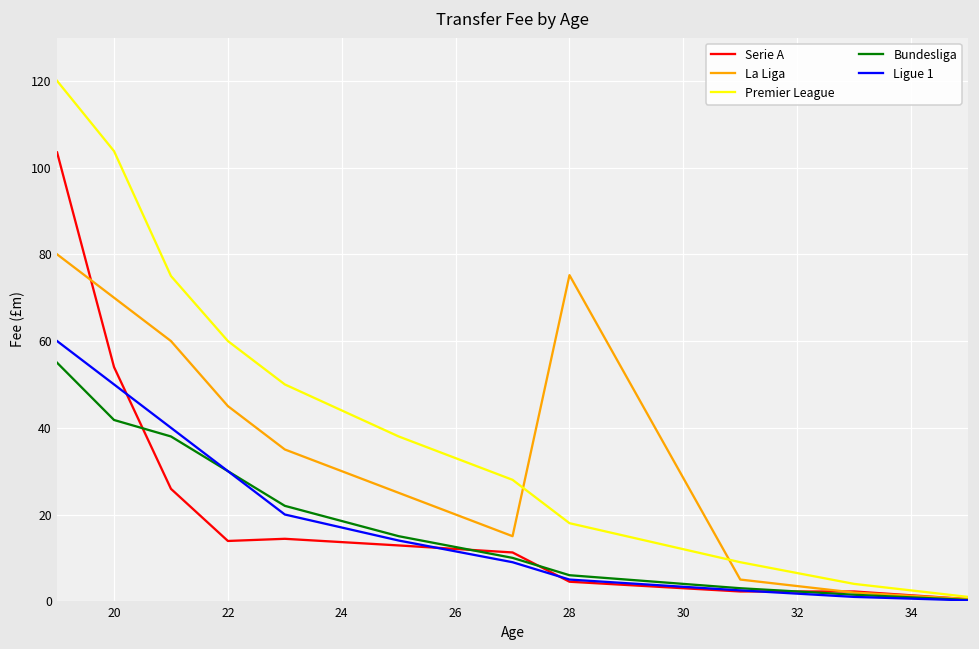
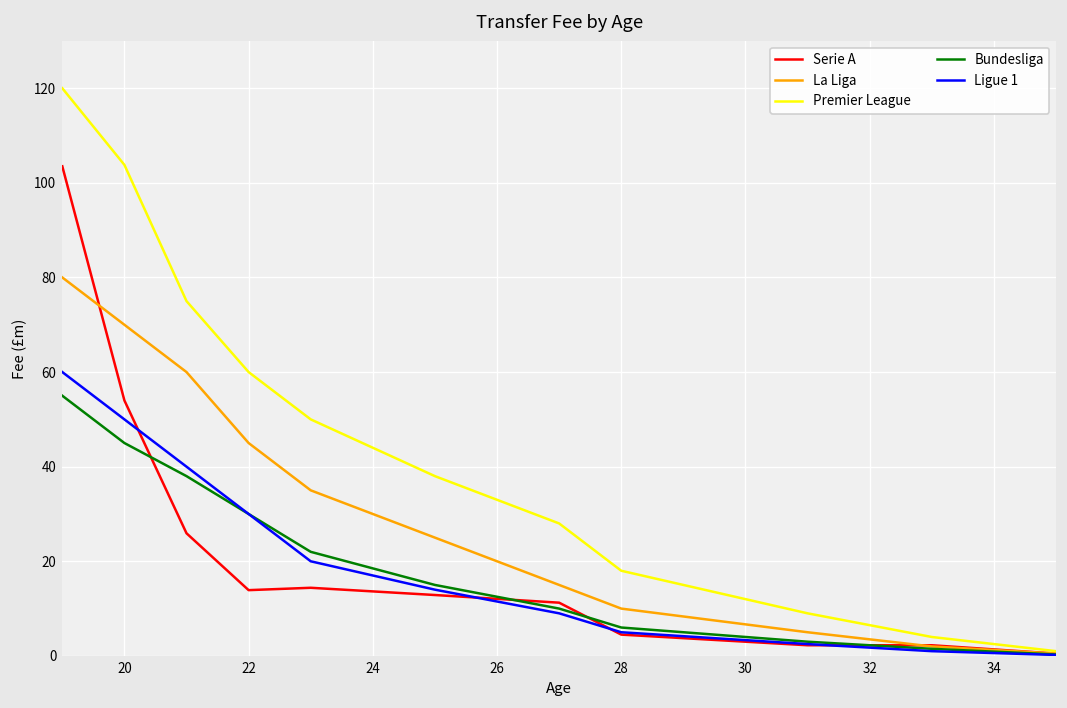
Bundesliga, 20: 42 -> 45
La Liga, 28: 75 -> 10
